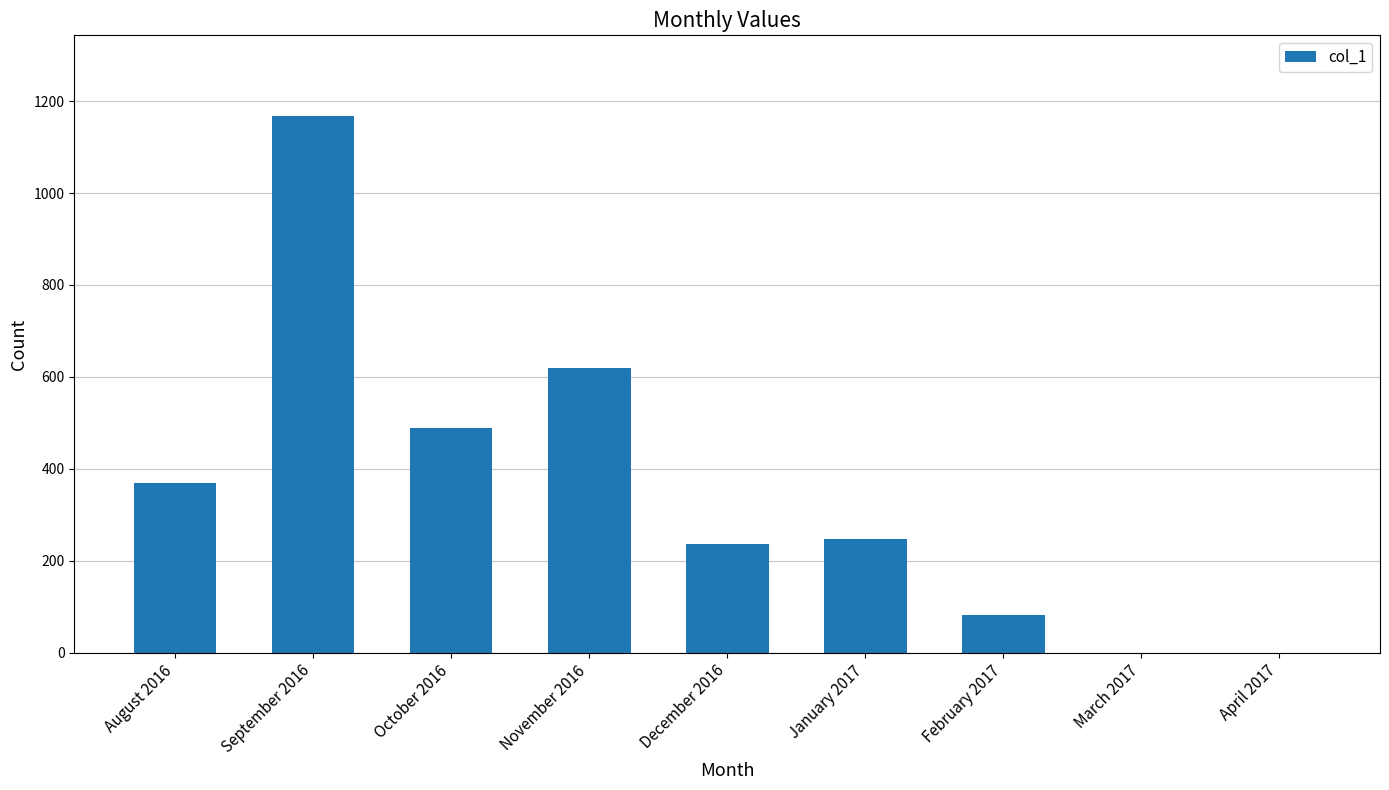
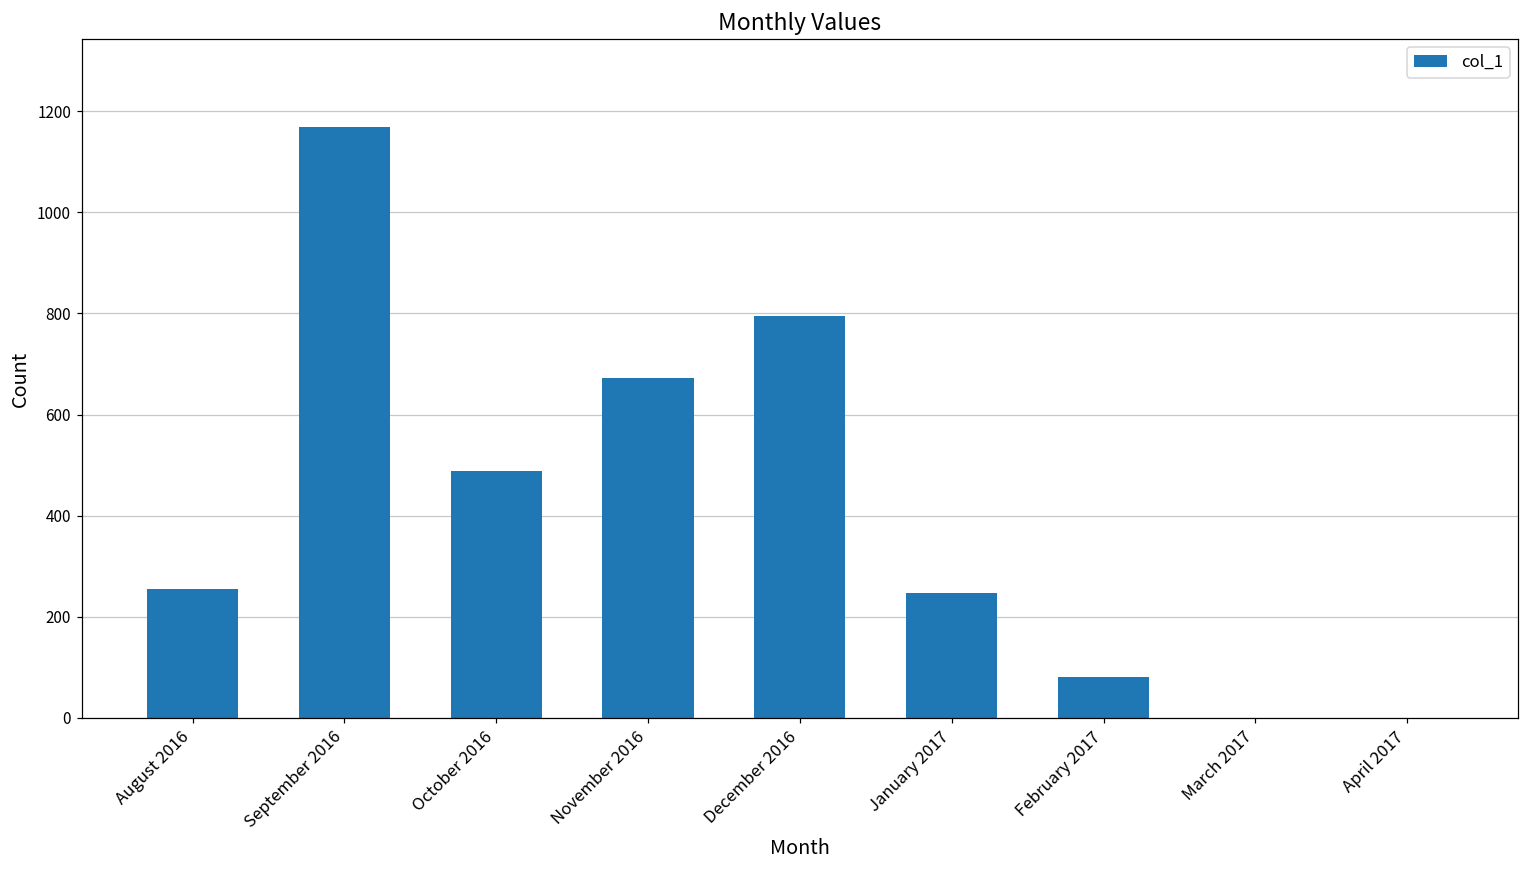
August 2016: 370 -> 260
November 2016: 620 -> 670
December 2016: 240 -> 800
